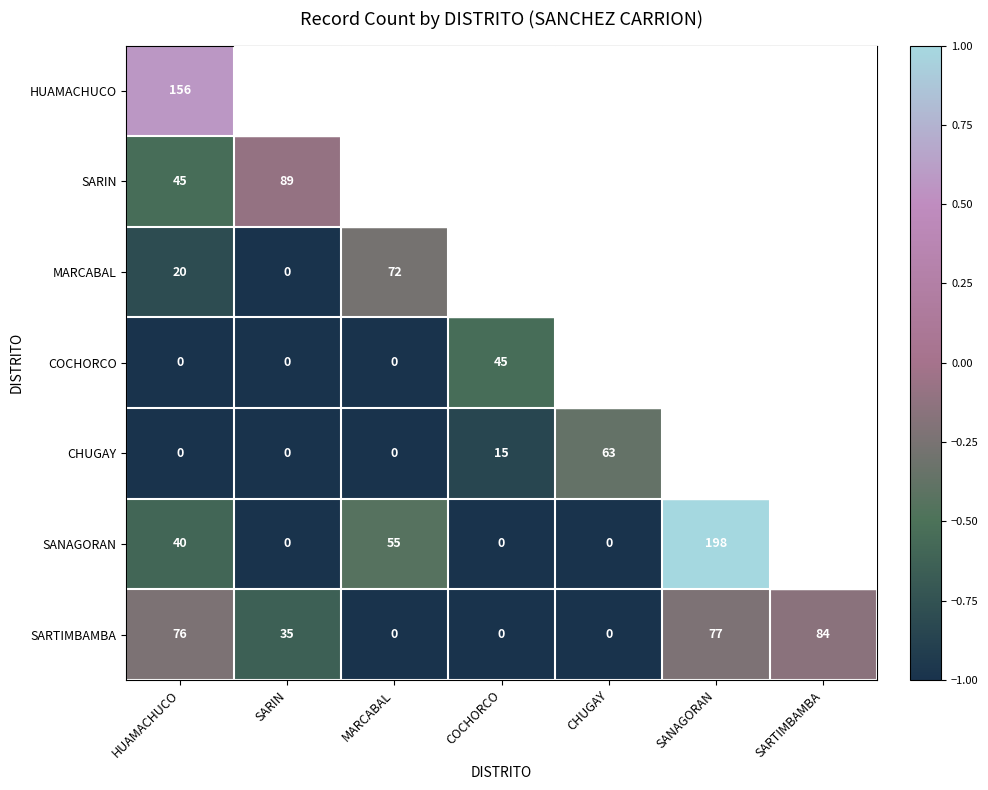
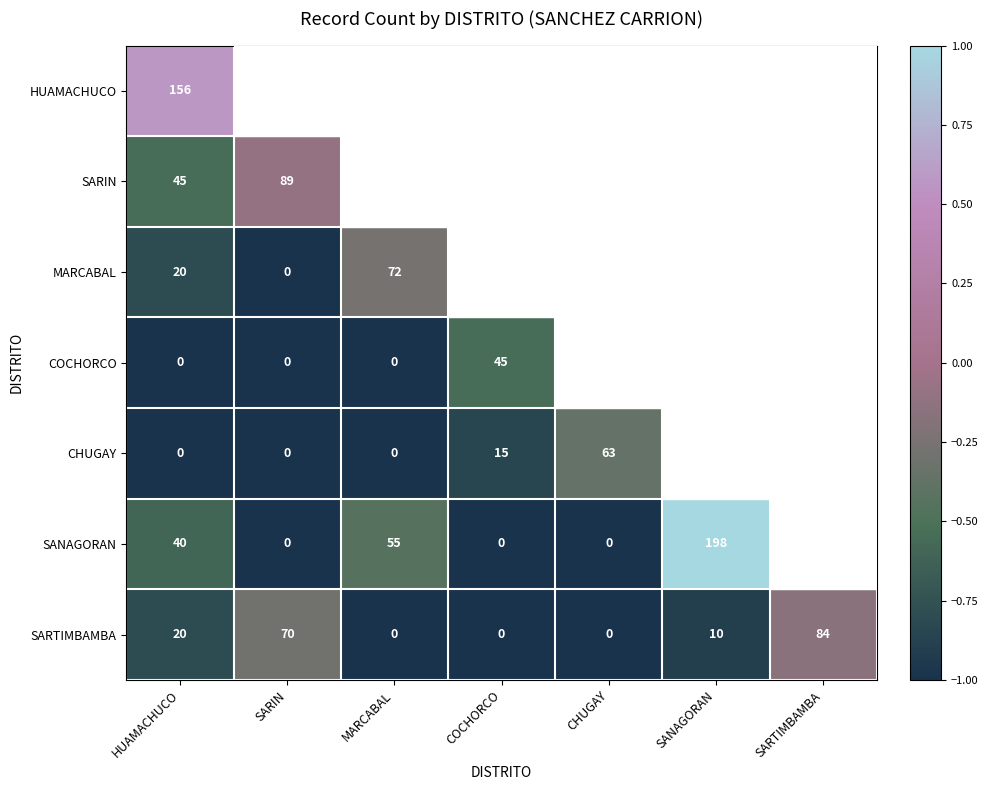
SARTIMBAMBA, HUAMACHUCO: 76 -> 20
SARTIMBAMBA, SARIN: 35 -> 70
SARTIMBAMBA, SANAGORAN: 77 -> 10
